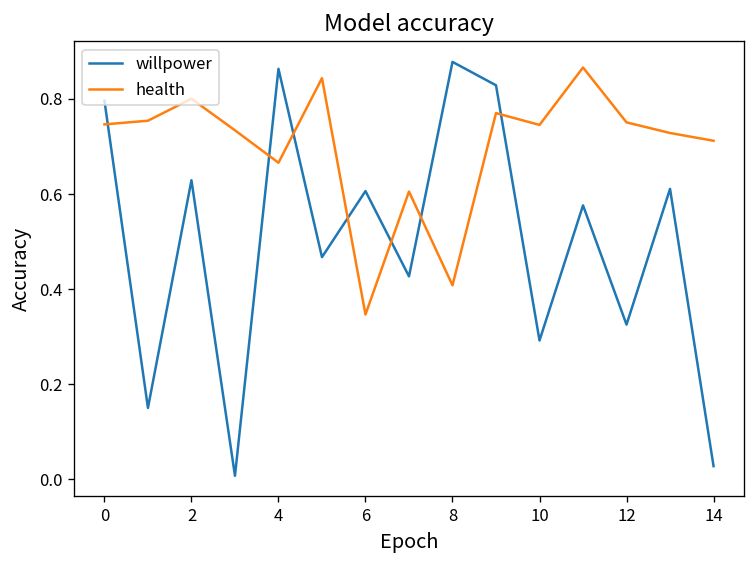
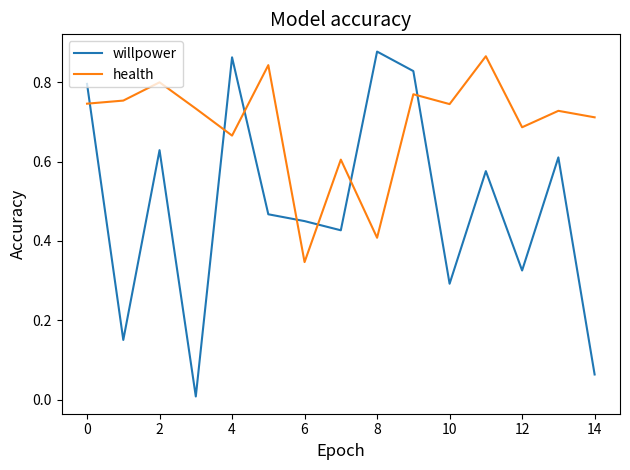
willpower, 6: 0.61 -> 0.45
health, 12: 0.75 -> 0.69
willpower, 14: 0.03 -> 0.06
